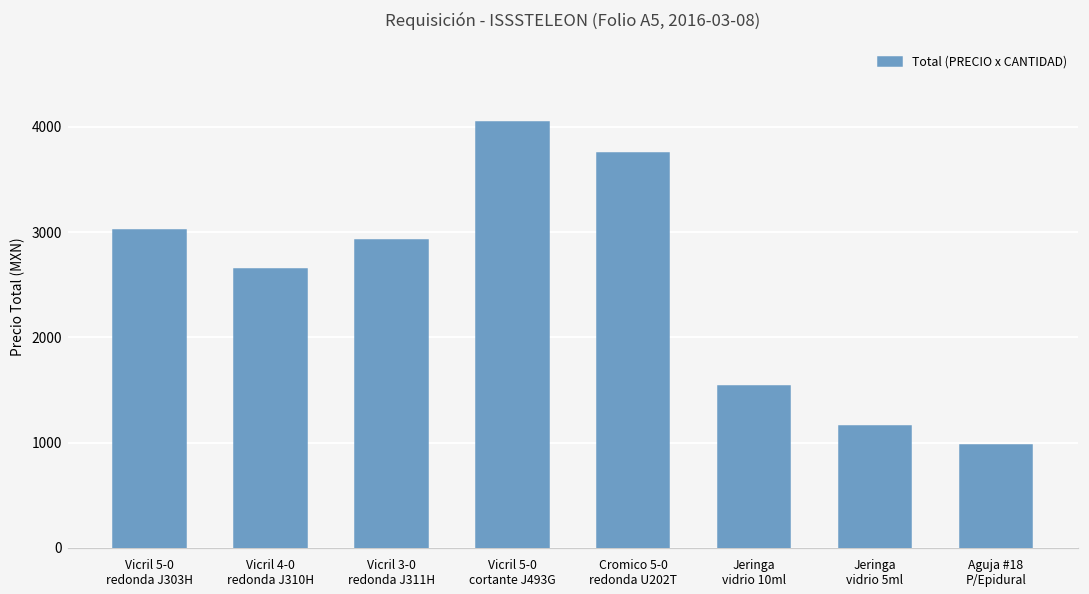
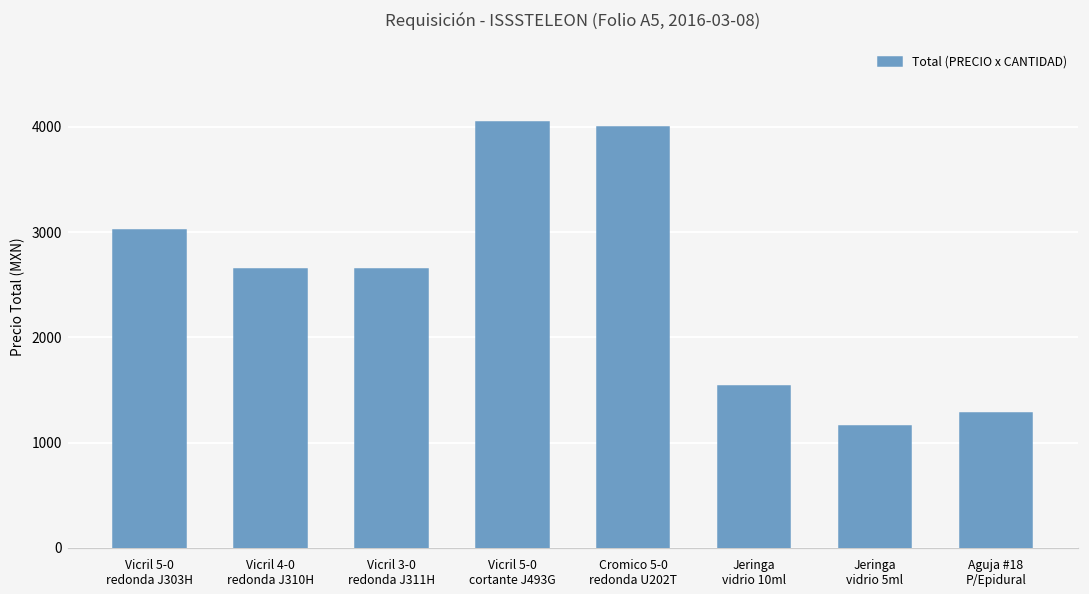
Vicril 3-0 redonda J311H: 2900 -> 2600
Cromico 5-0 redonda U202T: 3700 -> 4000
Aguja #18 P/Epidural: 1000 -> 1300
